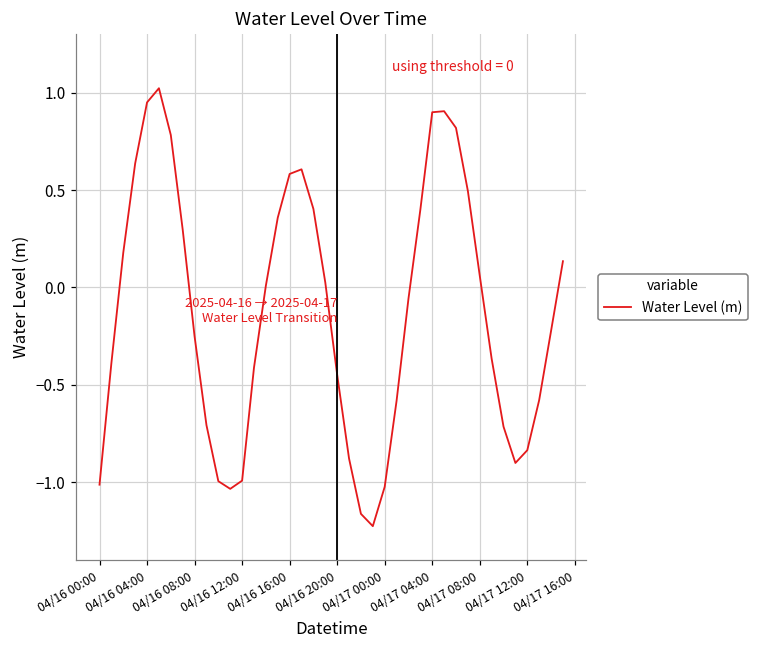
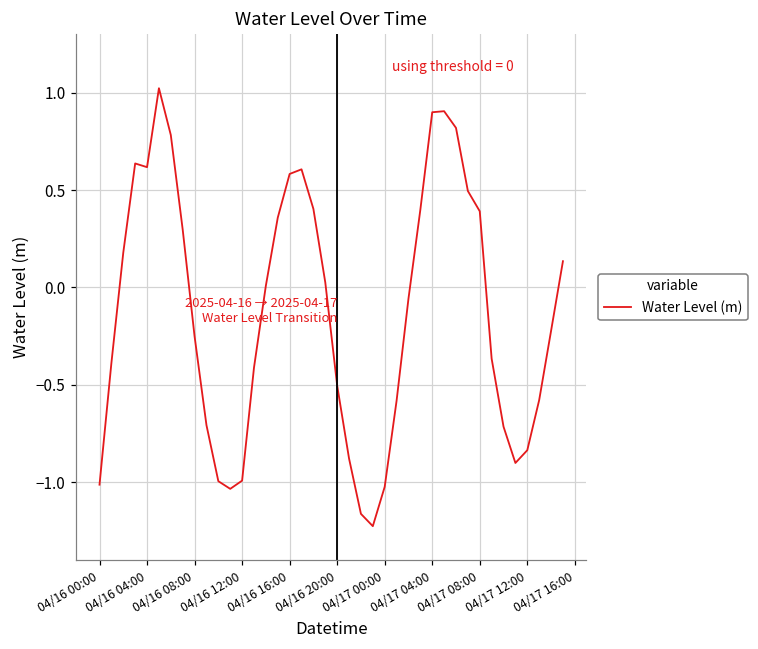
04/16 04:00: 0.95 -> 0.62
04/16 20:00: -0.45 -> -0.50
04/17 08:00: 0.06 -> 0.39
